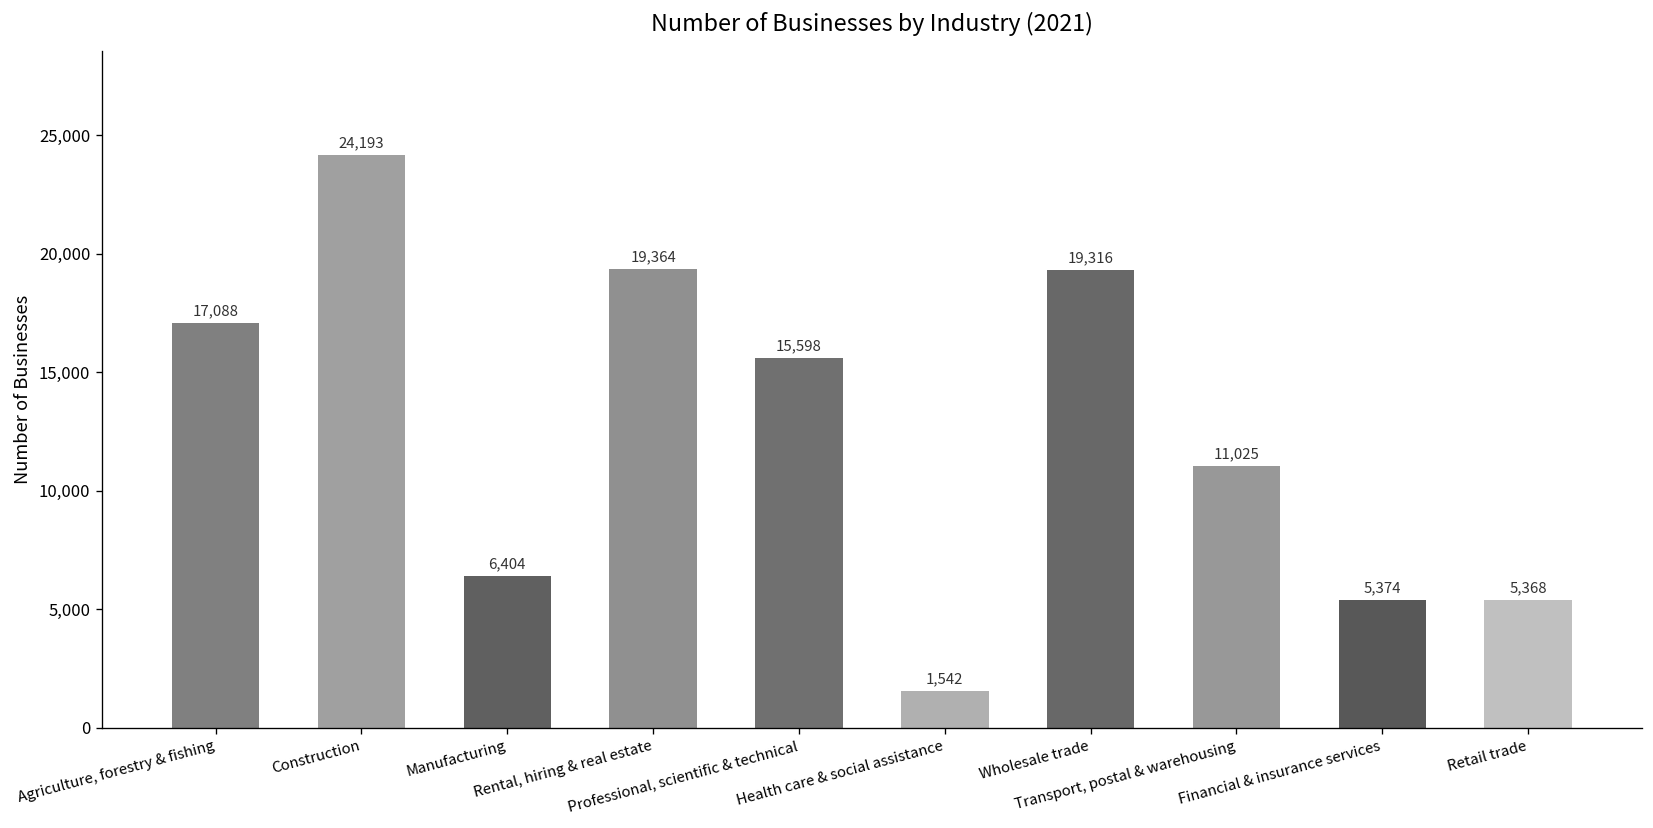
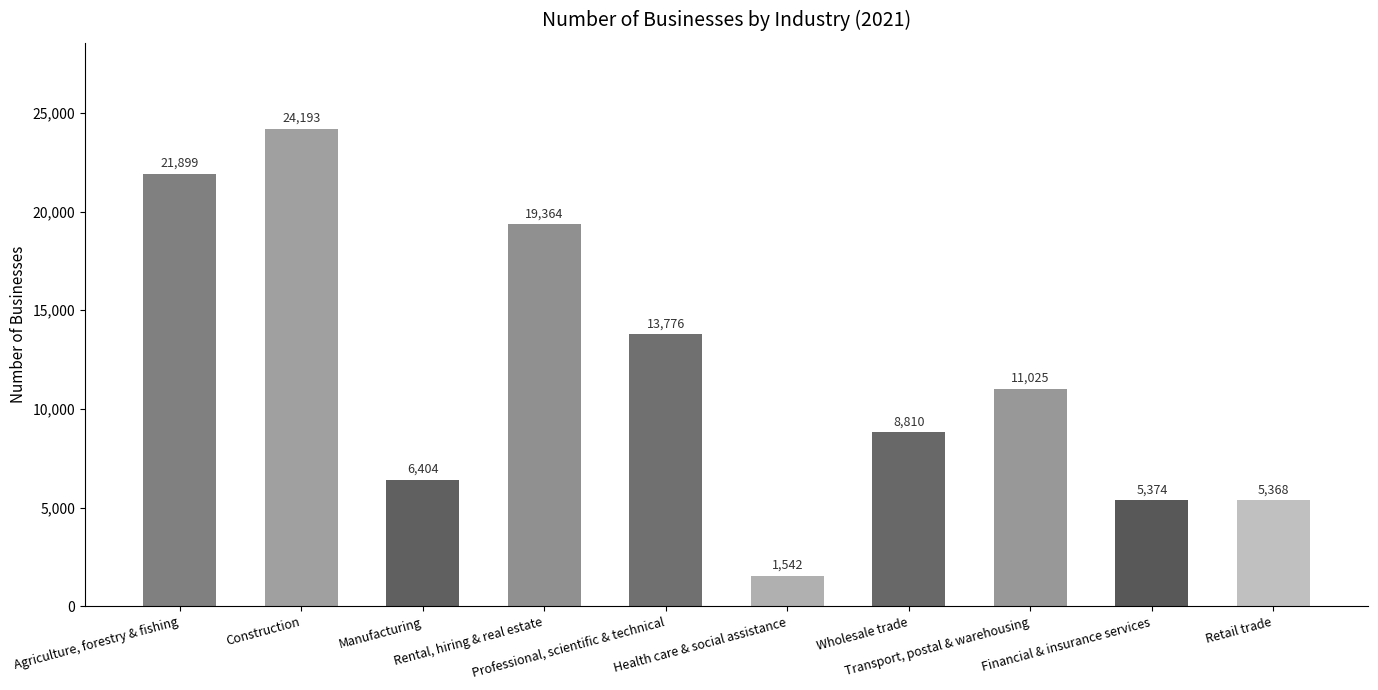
Agriculture, forestry & fishing: 17,088 -> 21,899
Professional, scientific & technical: 15,598 -> 13,776
Wholesale trade: 19,316 -> 8,810
